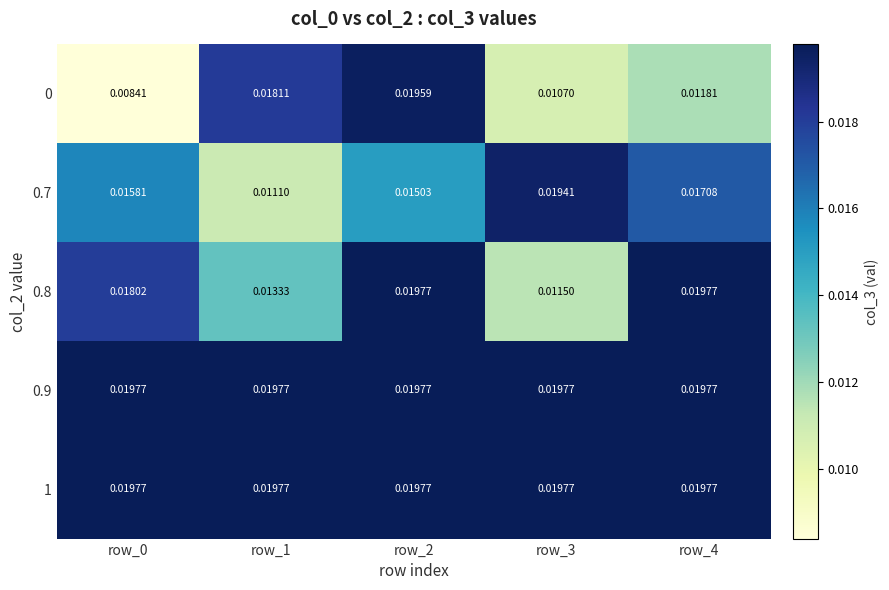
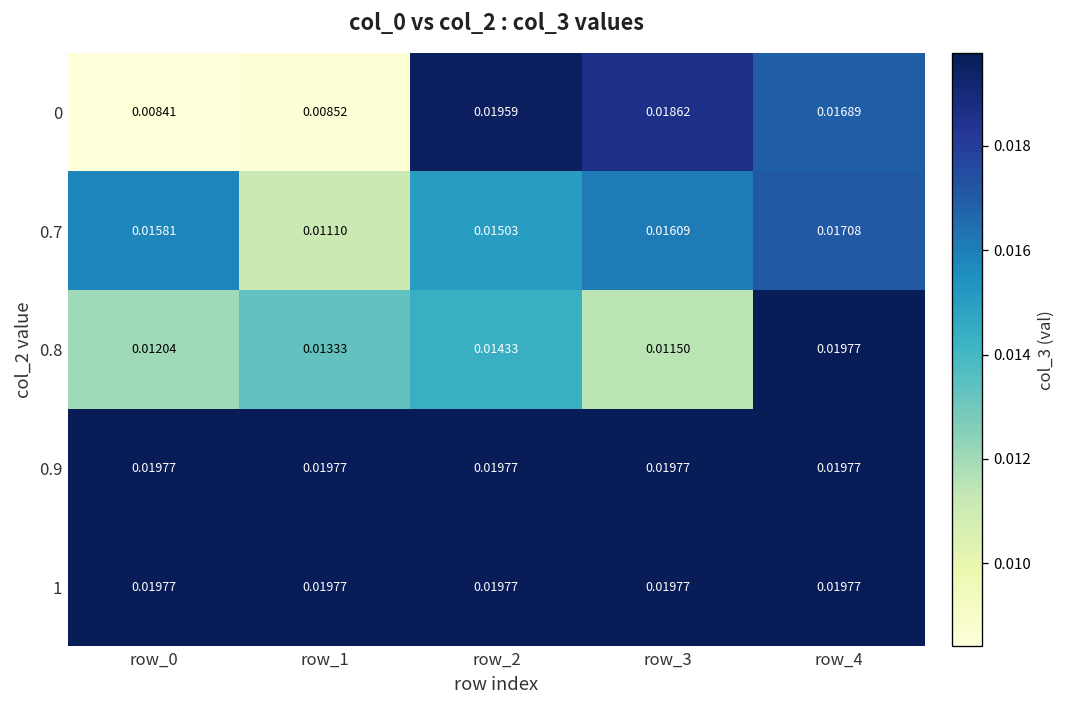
0, row_1: 0.01811 -> 0.00852
0, row_3: 0.01070 -> 0.01862
0, row_4: 0.01181 -> 0.01689
0.7, row_3: 0.01941 -> 0.01609
0.8, row_0: 0.01802 -> 0.01204
0.8, row_2: 0.01977 -> 0.01433
